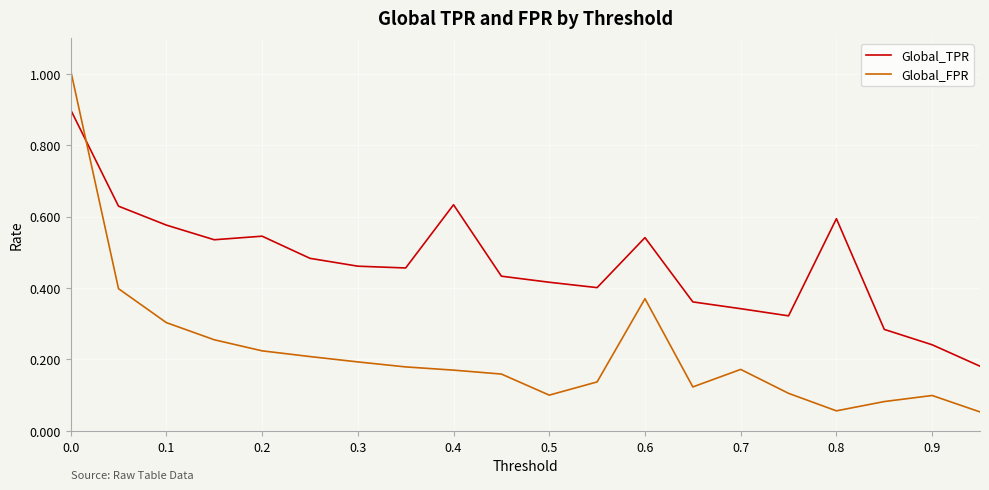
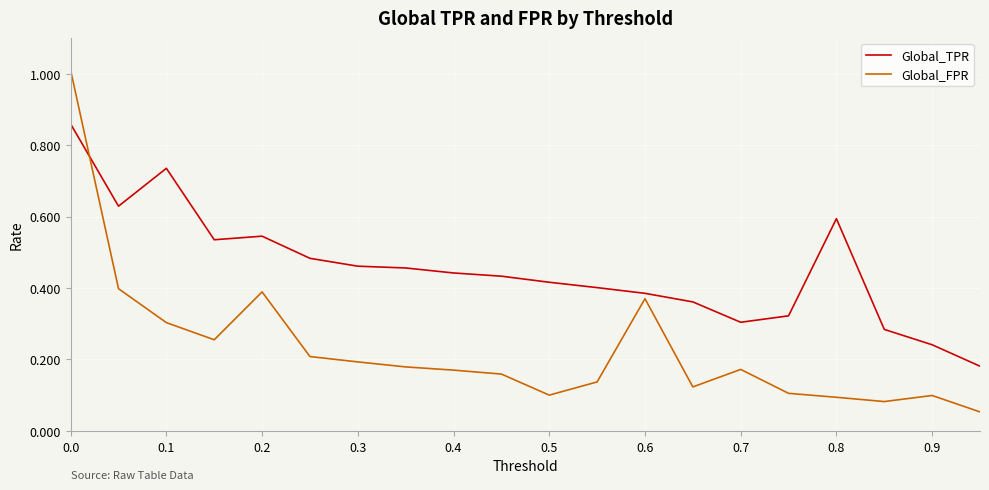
Global_TPR, 0.0: 0.90 -> 0.86
Global_TPR, 0.1: 0.58 -> 0.74
Global_FPR, 0.2: 0.22 -> 0.39
Global_TPR, 0.4: 0.63 -> 0.44
Global_TPR, 0.6: 0.54 -> 0.39
Global_TPR, 0.7: 0.34 -> 0.30
Global_FPR, 0.8: 0.06 -> 0.09
